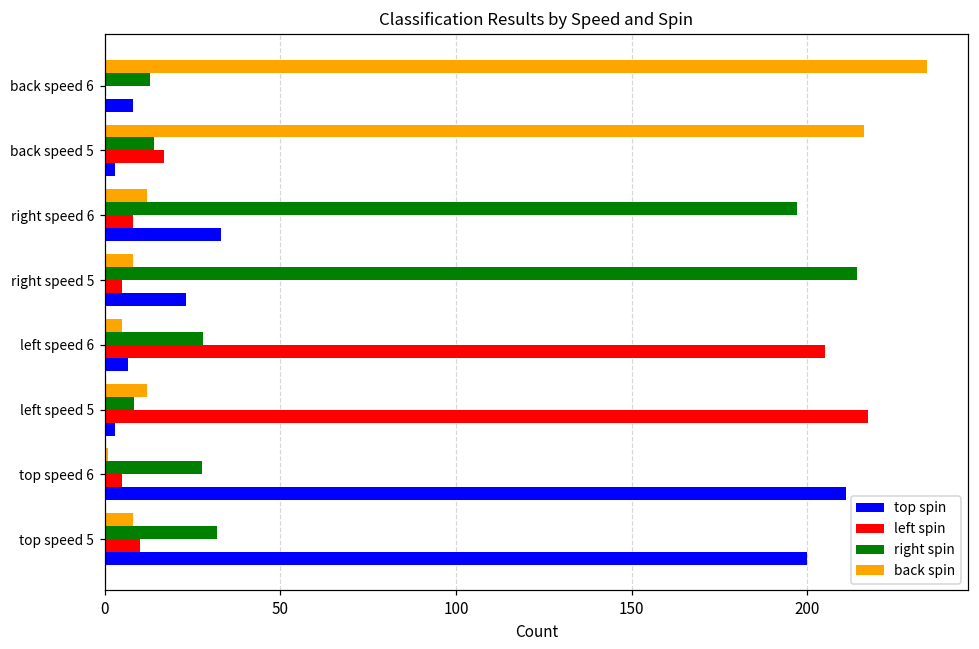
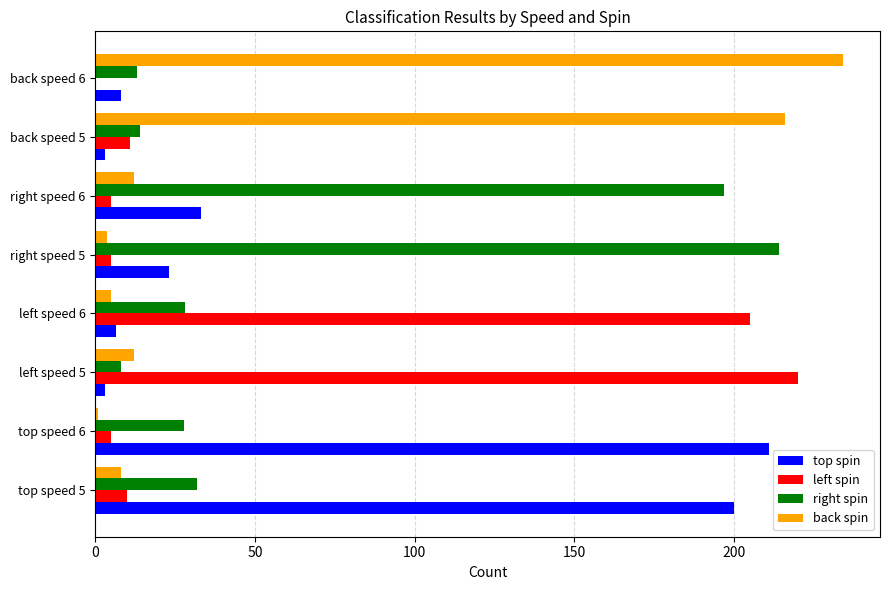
left spin, back speed 5: 17 -> 11
left spin, right speed 6: 8 -> 5
back spin, right speed 5: 8 -> 4
left spin, left speed 5: 217 -> 220
